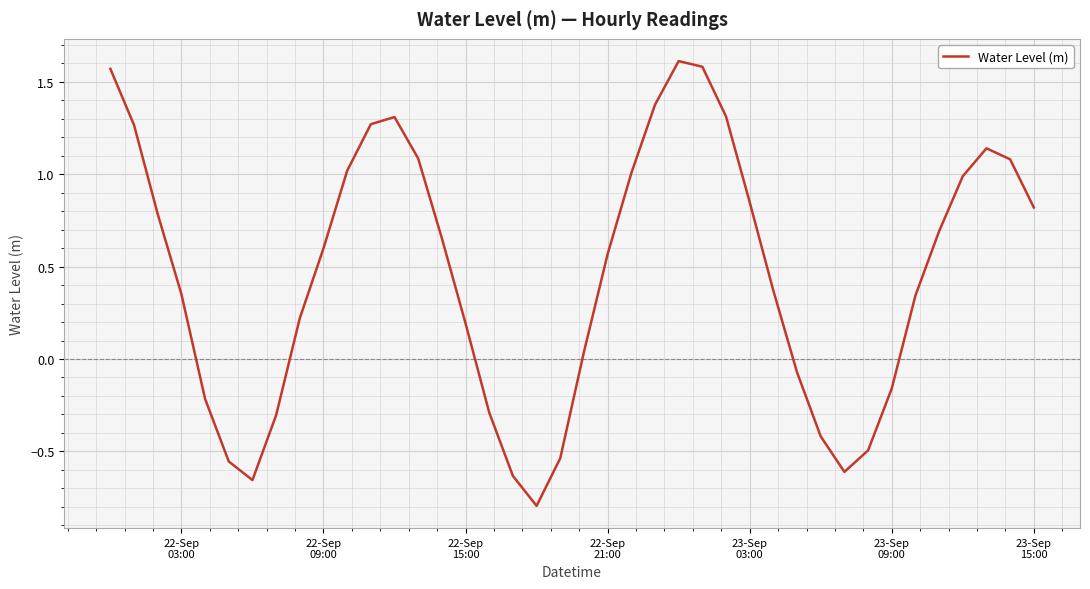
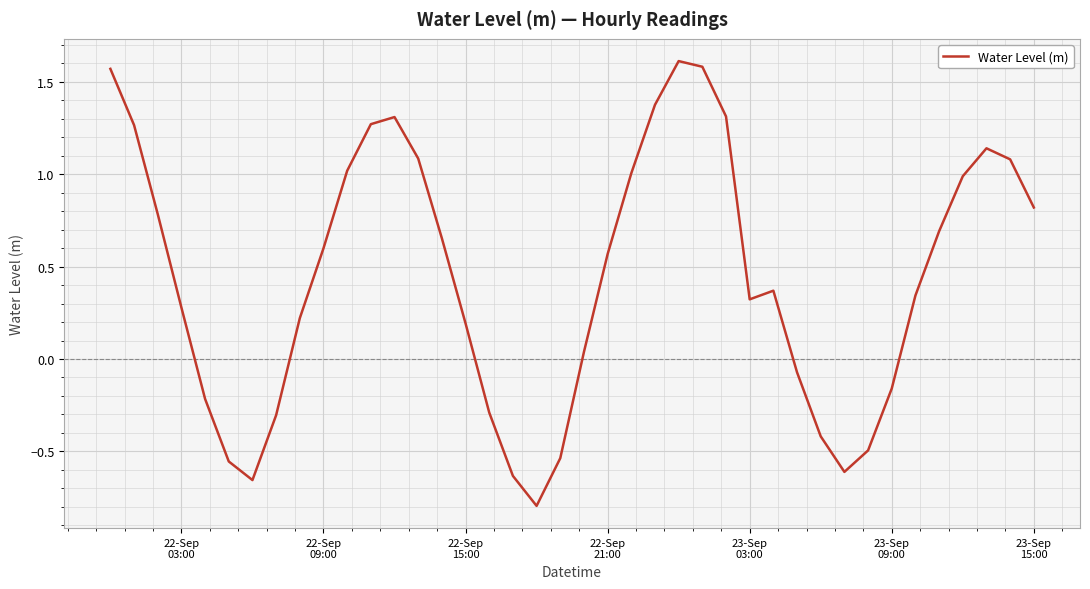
22-Sep 03:00: 0.35 -> 0.28
23-Sep 03:00: 0.85 -> 0.32
